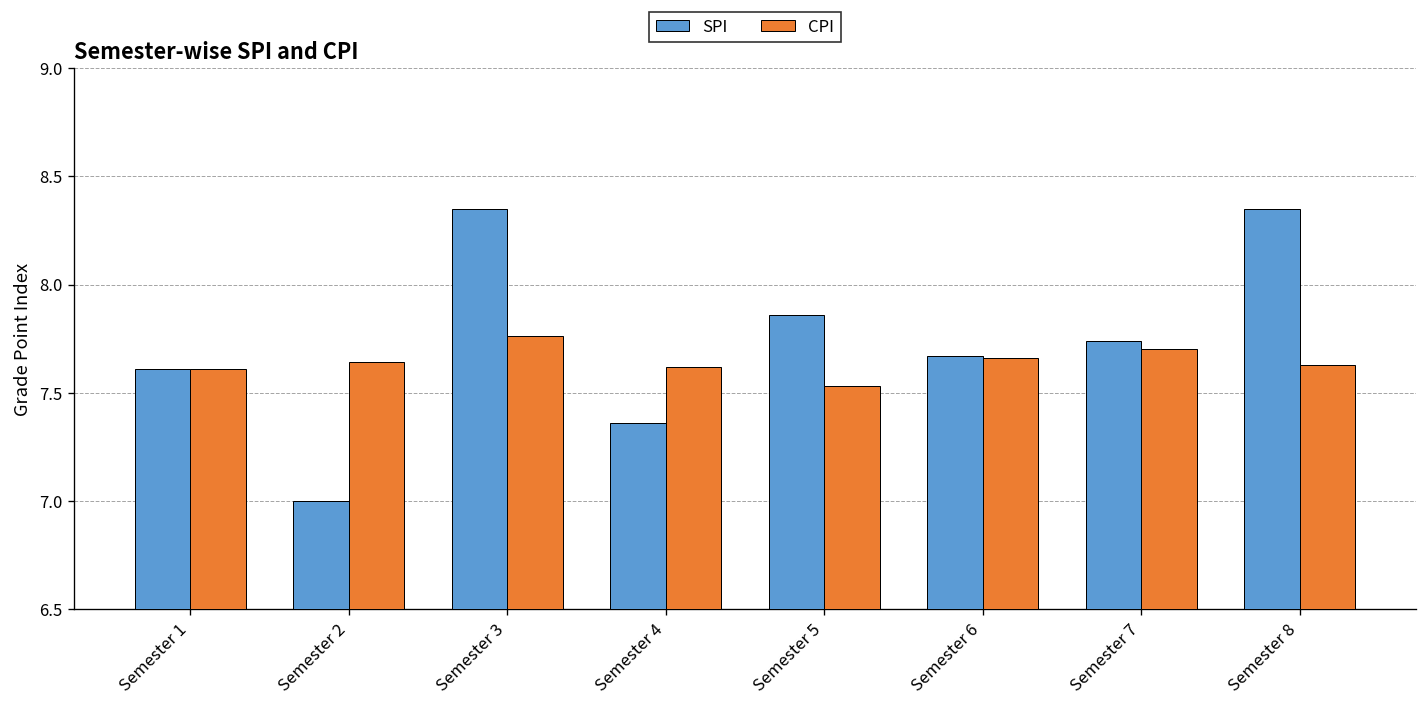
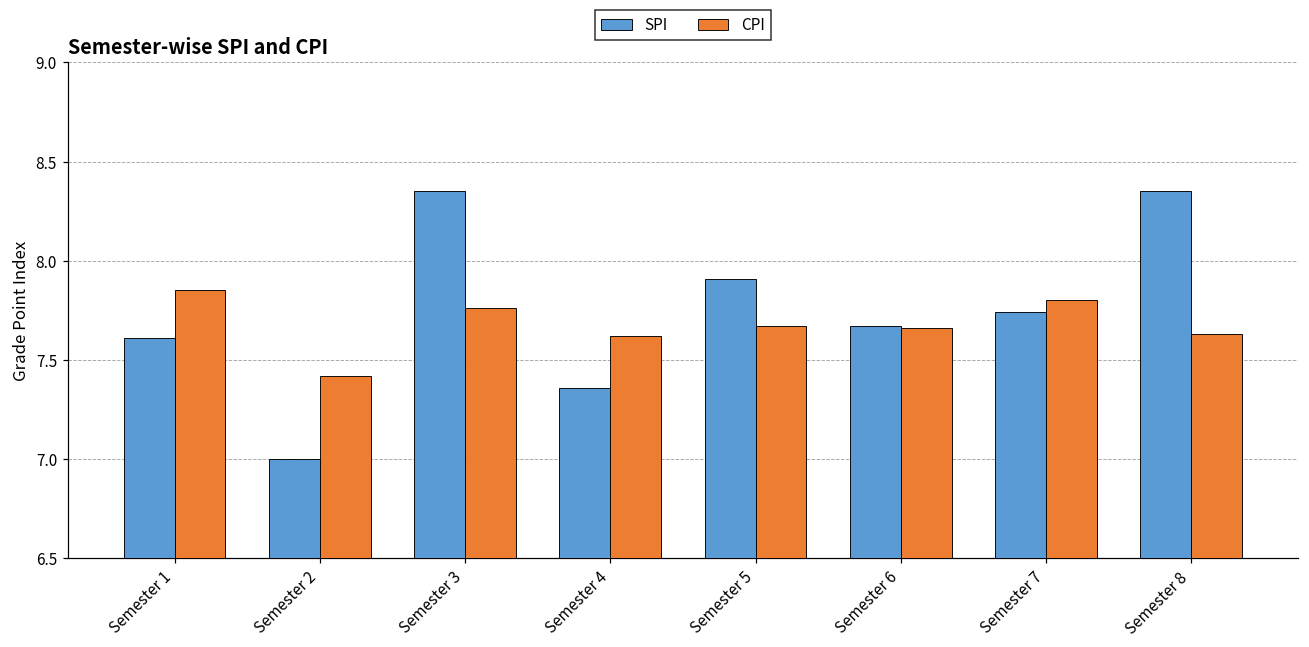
CPI, Semester 1: 7.61 -> 7.85
CPI, Semester 2: 7.64 -> 7.42
SPI, Semester 5: 7.86 -> 7.91
CPI, Semester 5: 7.53 -> 7.67
CPI, Semester 7: 7.7 -> 7.8
